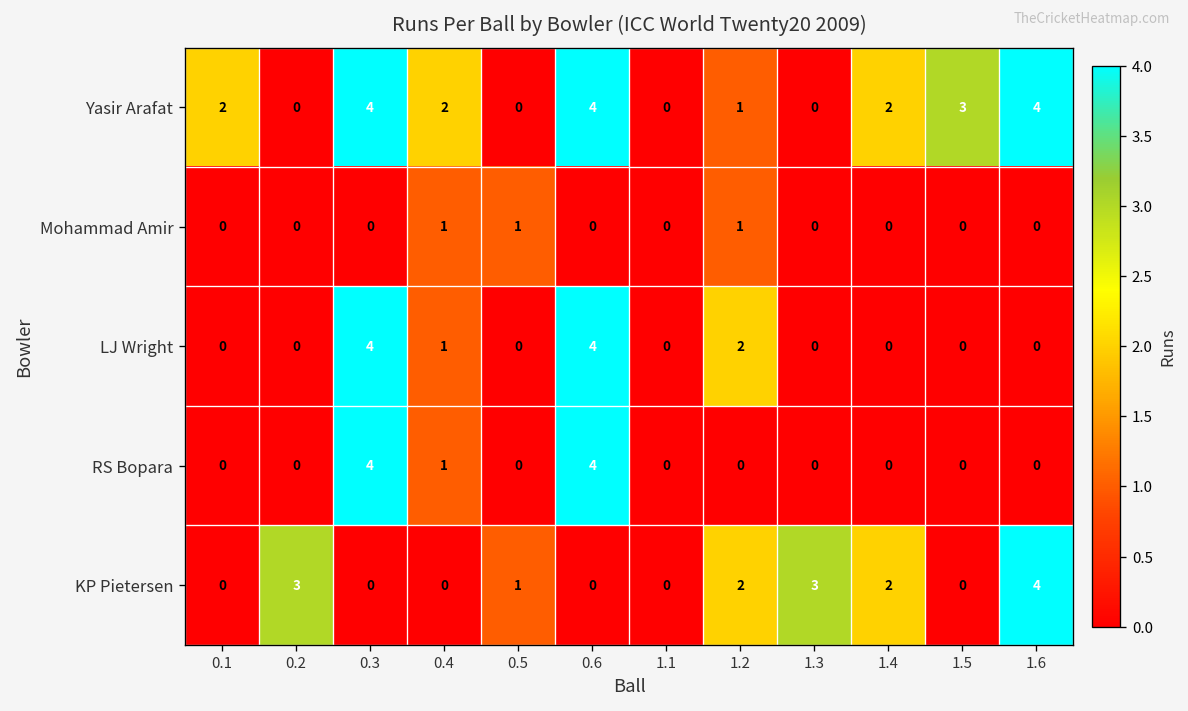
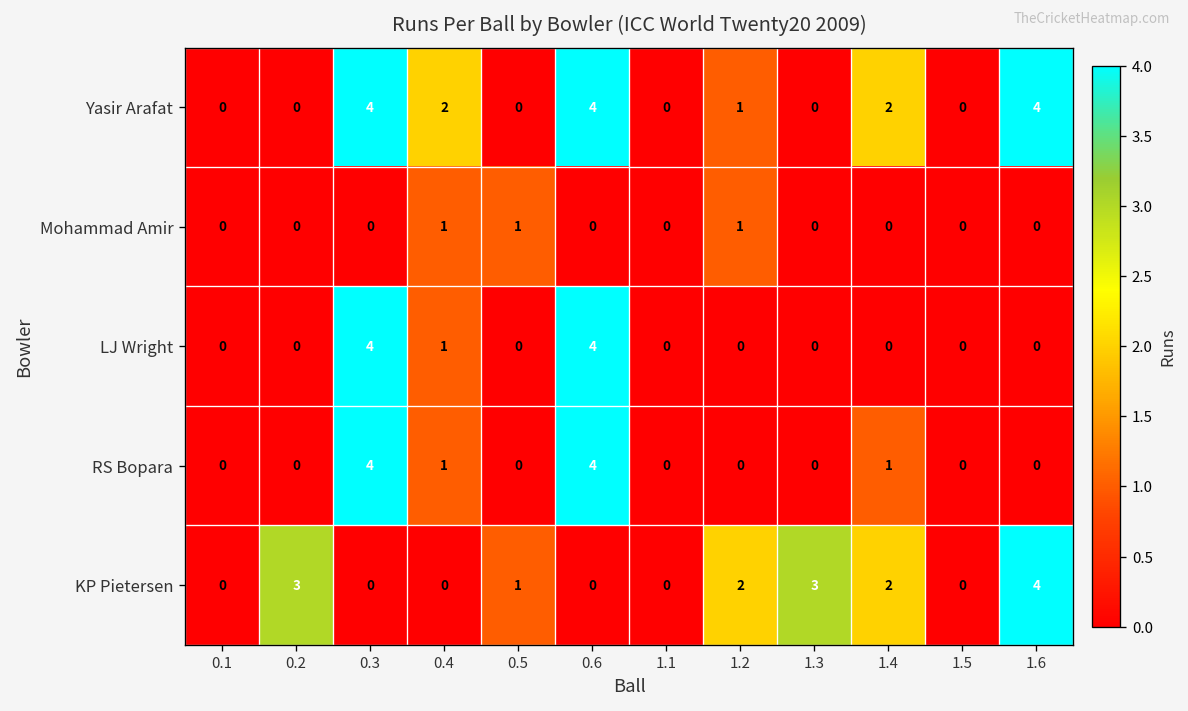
Yasir Arafat, 0.1: 2 -> 0
Yasir Arafat, 1.5: 3 -> 0
LJ Wright, 1.2: 2 -> 0
RS Bopara, 1.4: 0 -> 1
